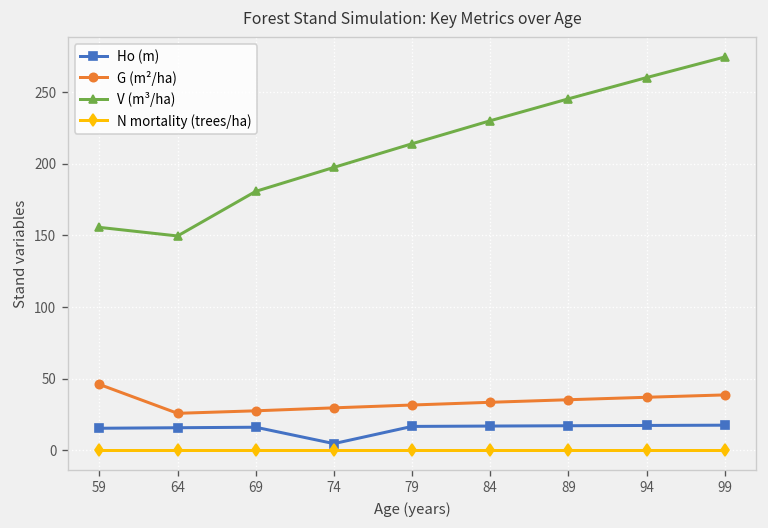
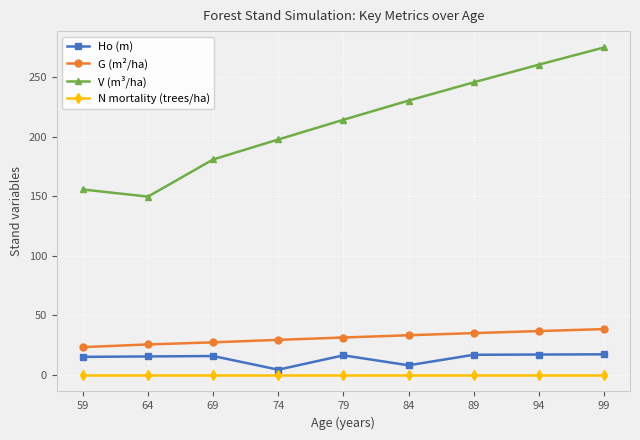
G (m²/ha), 59: 46 -> 23
Ho (m), 84: 17 -> 8
